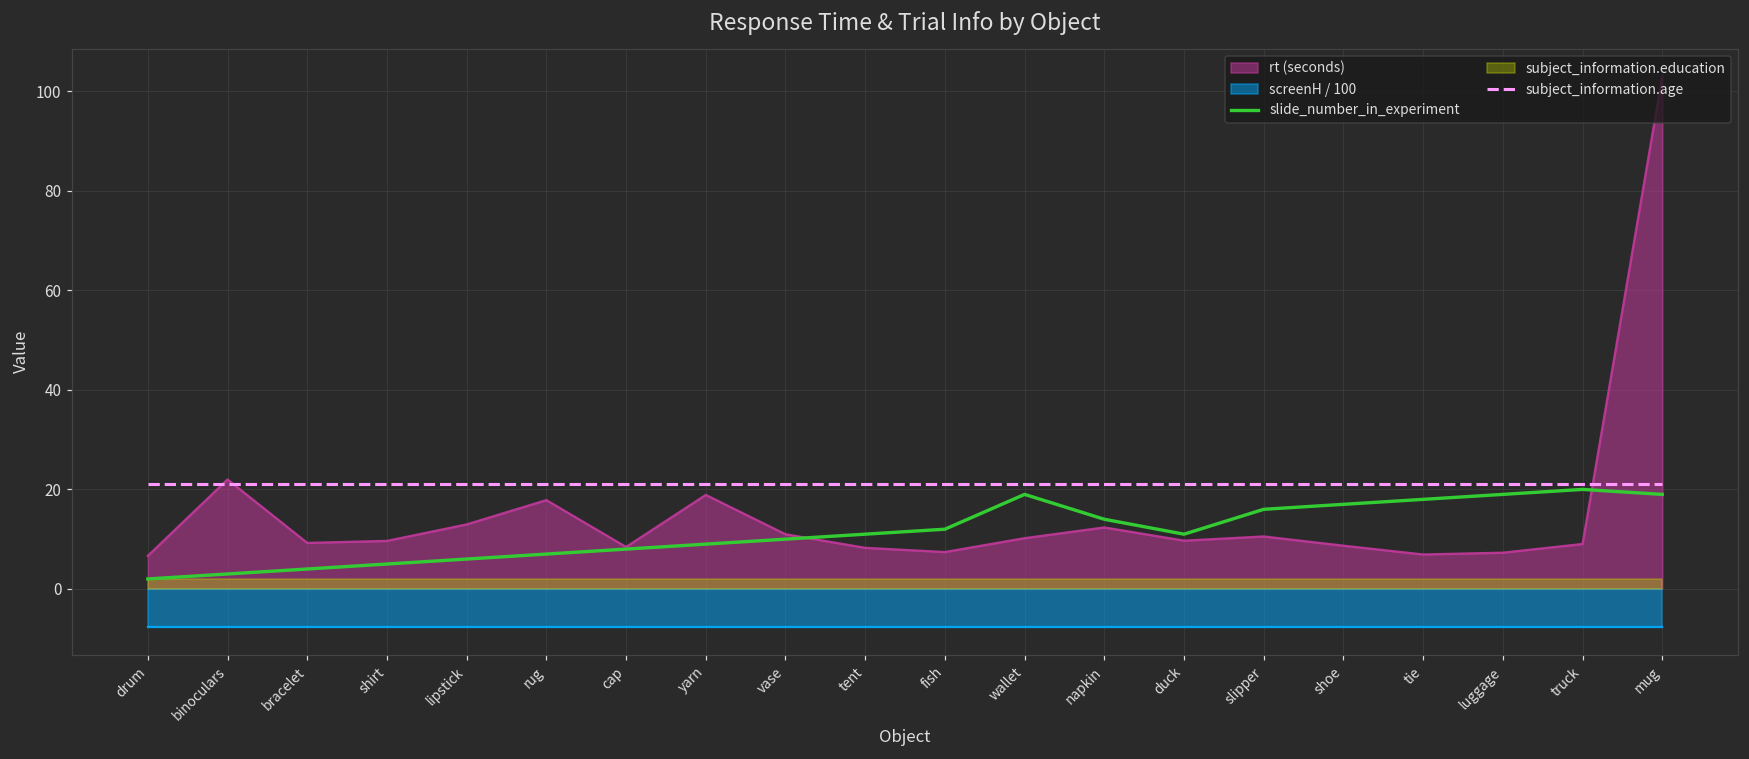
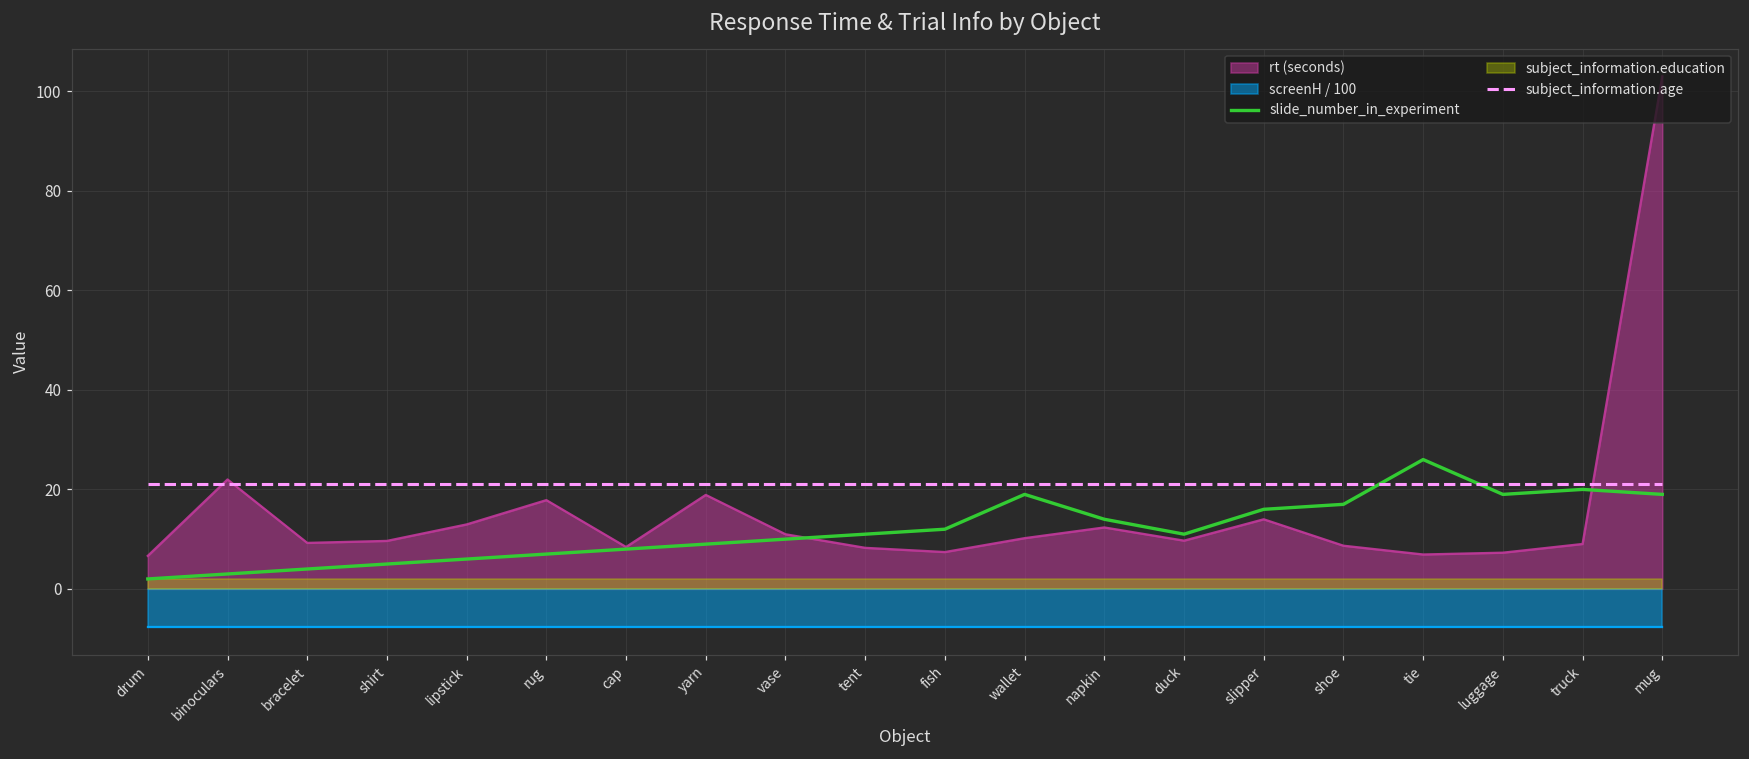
rt (seconds), slipper: 11 -> 14
slide_number_in_experiment, tie: 18 -> 26
